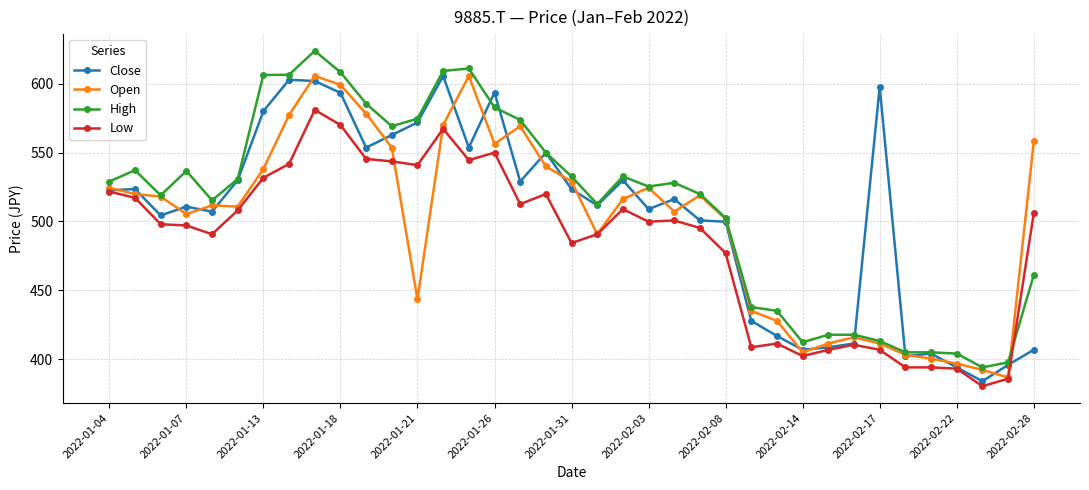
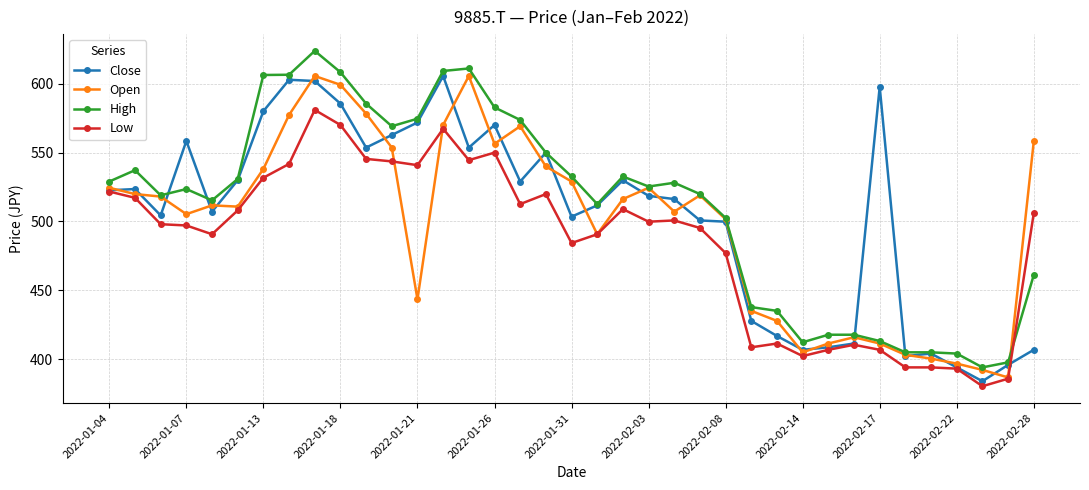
Close, 2022-01-07: 511 -> 558
High, 2022-01-07: 537 -> 524
Close, 2022-01-18: 593 -> 586
Close, 2022-01-26: 594 -> 570
Close, 2022-01-31: 523 -> 503
Close, 2022-02-03: 509 -> 519
